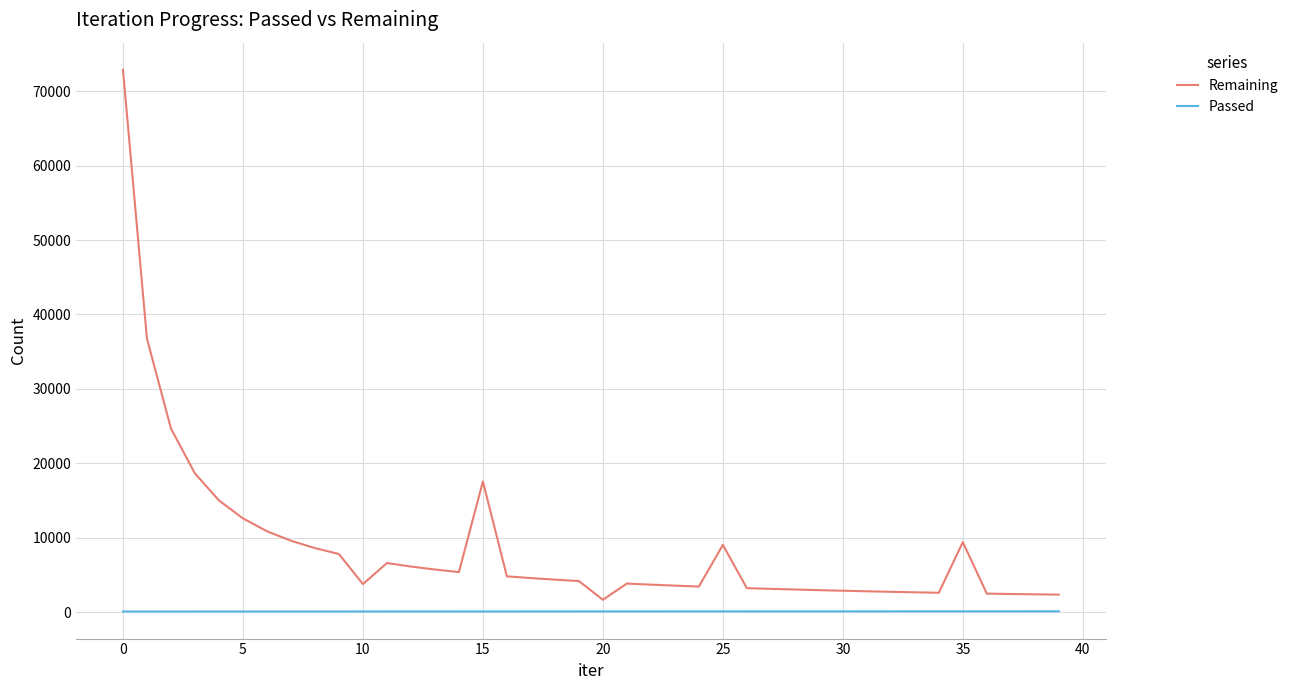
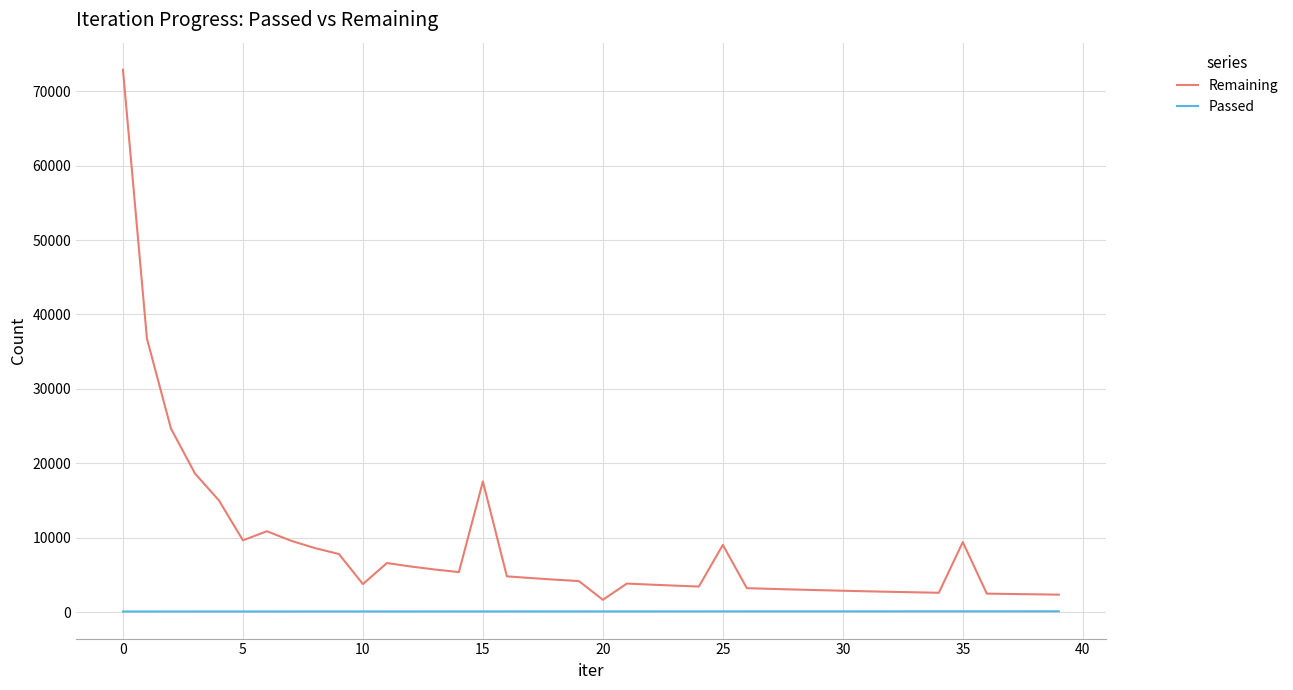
Remaining, 5: 13000 -> 10000
